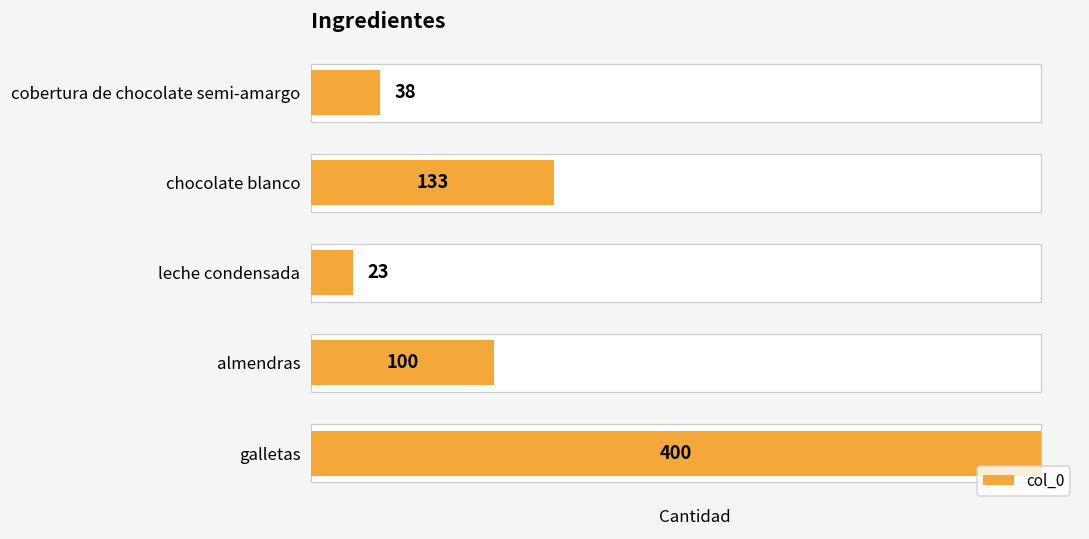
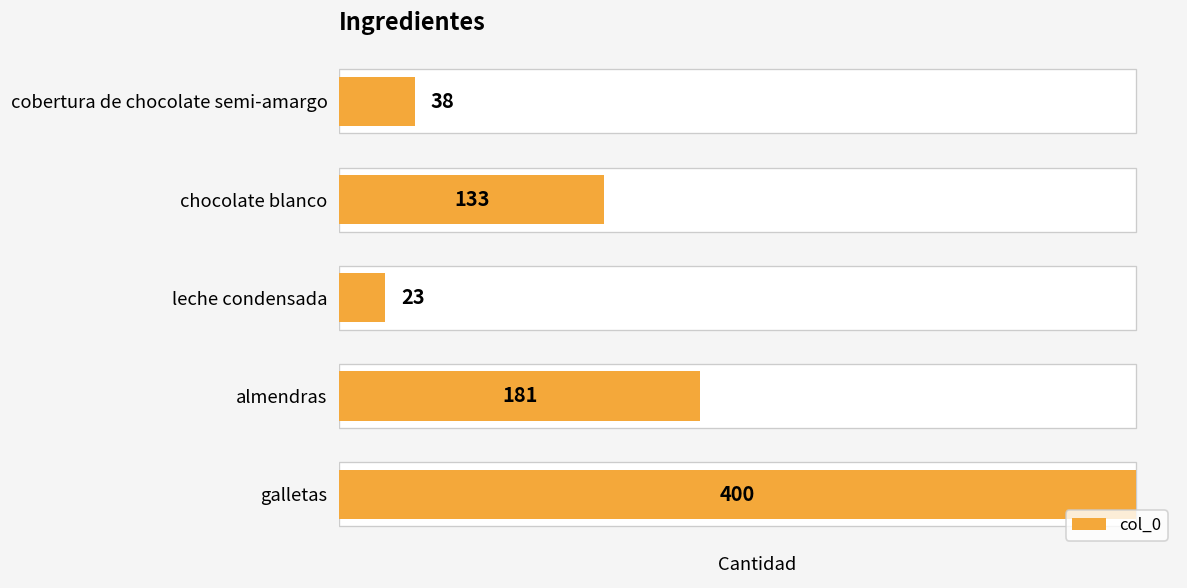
col_0, almendras: 100 -> 181
